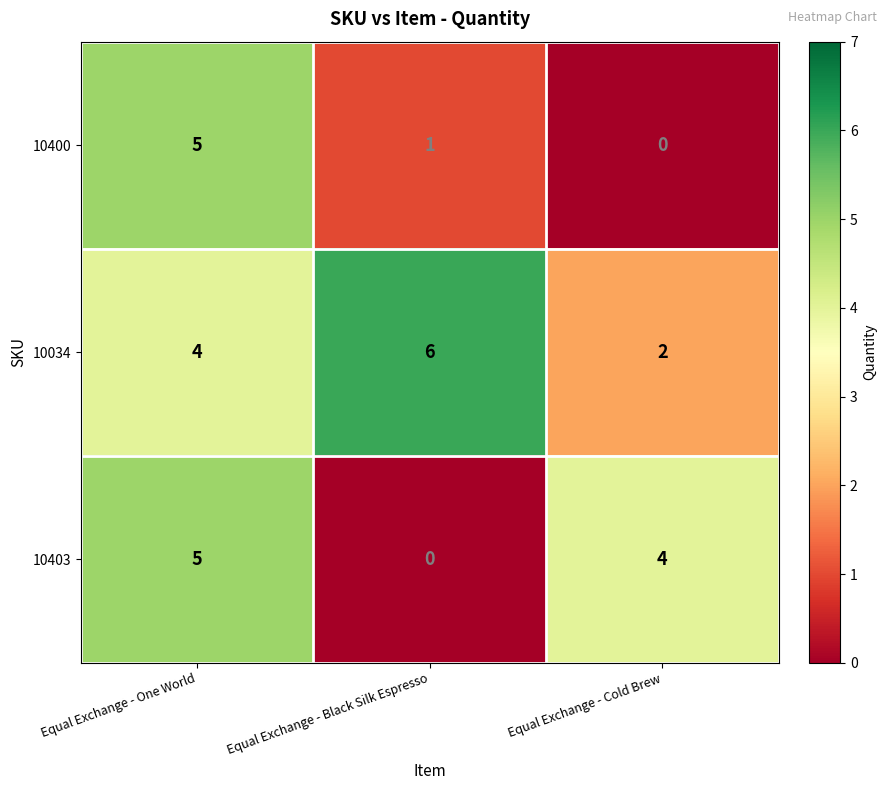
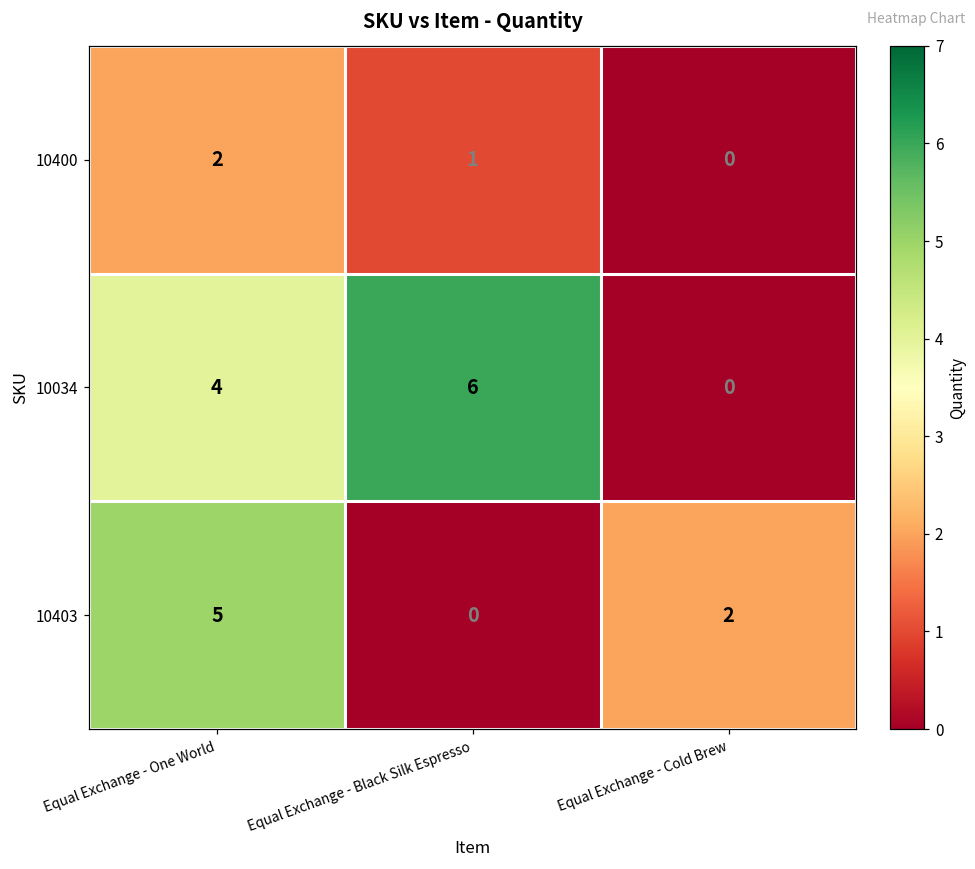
10400, Equal Exchange - One World: 5 -> 2
10034, Equal Exchange - Cold Brew: 2 -> 0
10403, Equal Exchange - Cold Brew: 4 -> 2
